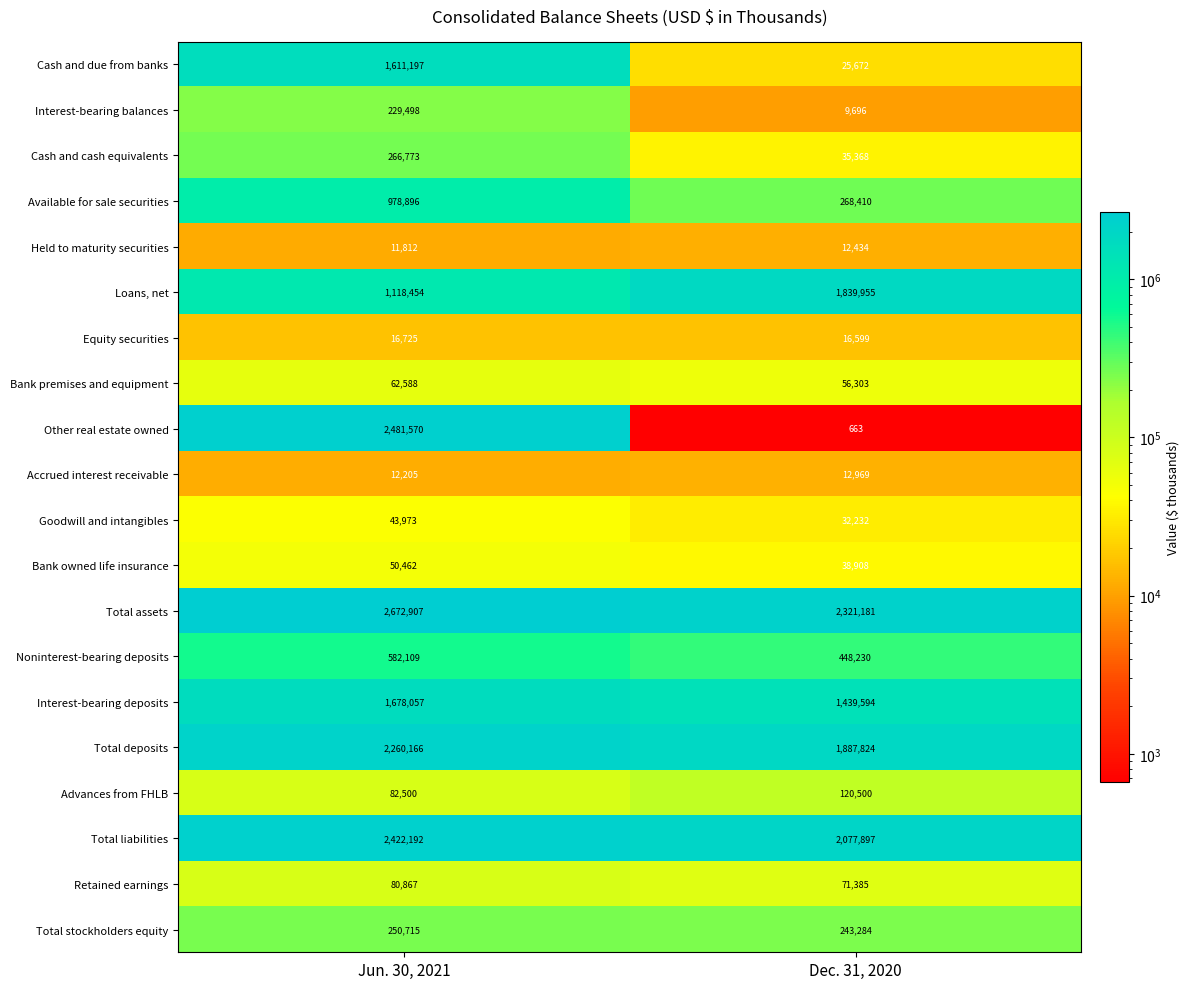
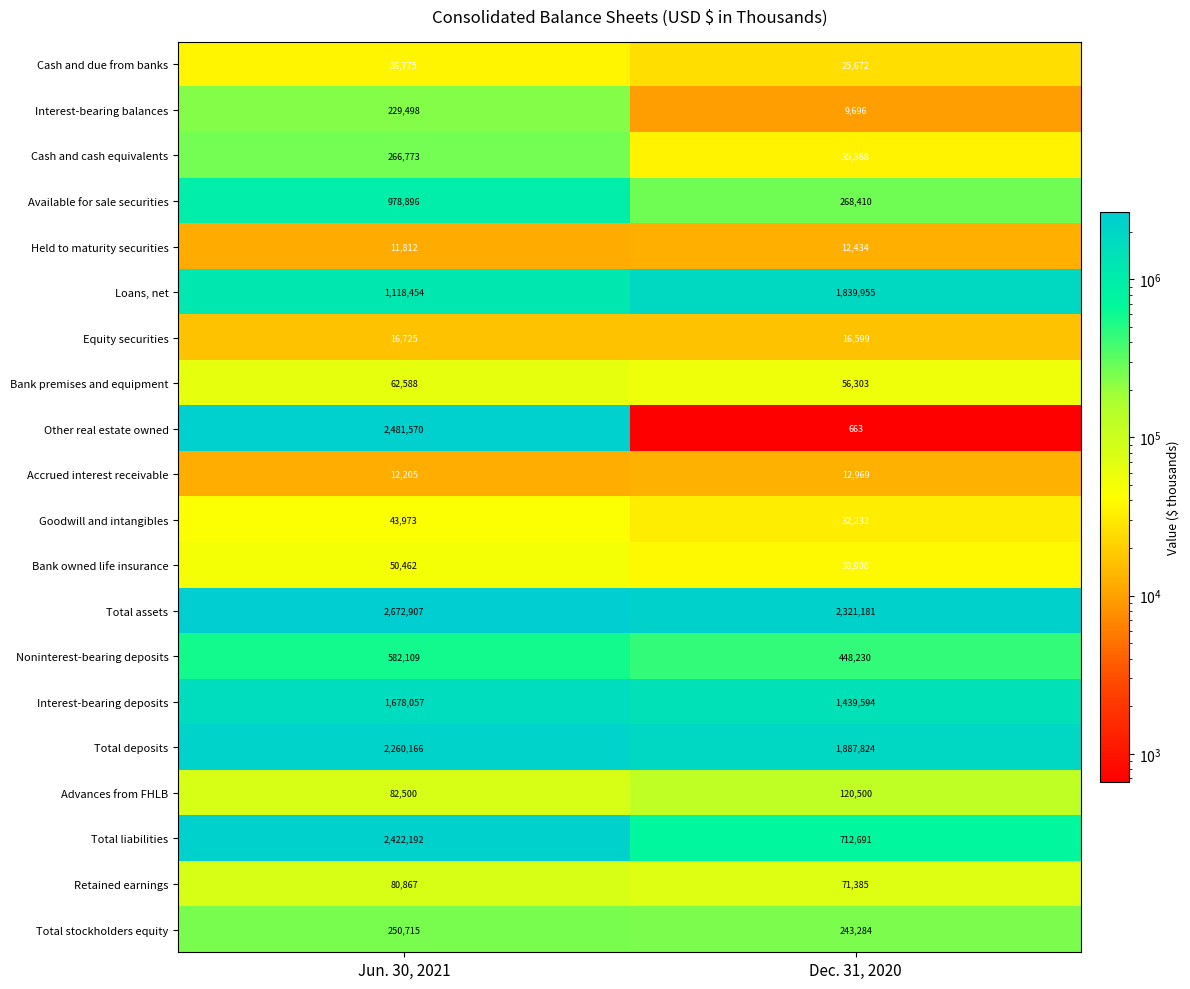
Cash and due from banks, Jun. 30, 2021: 1,611,197 -> 36,775
Total liabilities, Dec. 31, 2020: 2,077,897 -> 712,691
